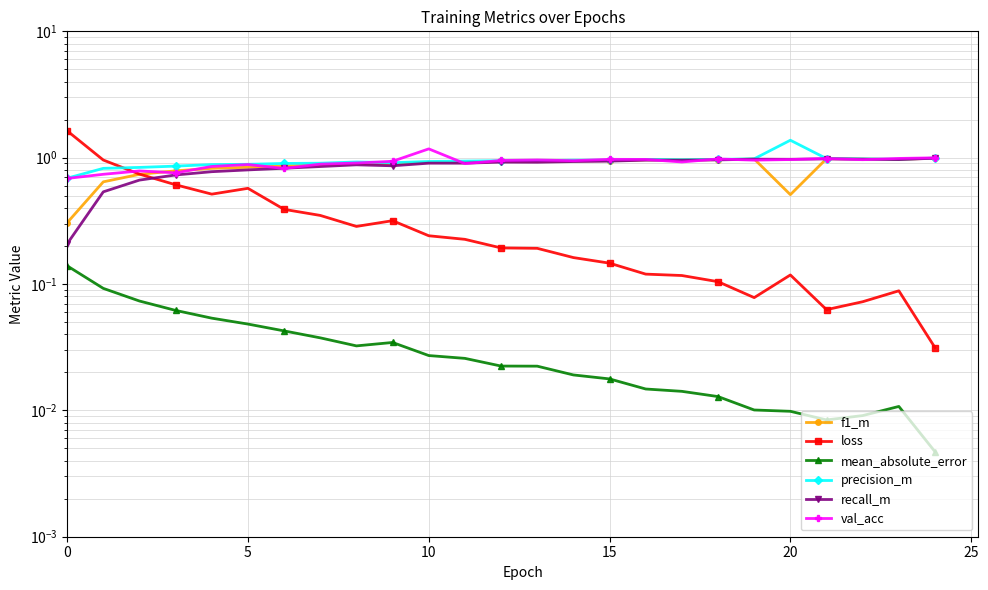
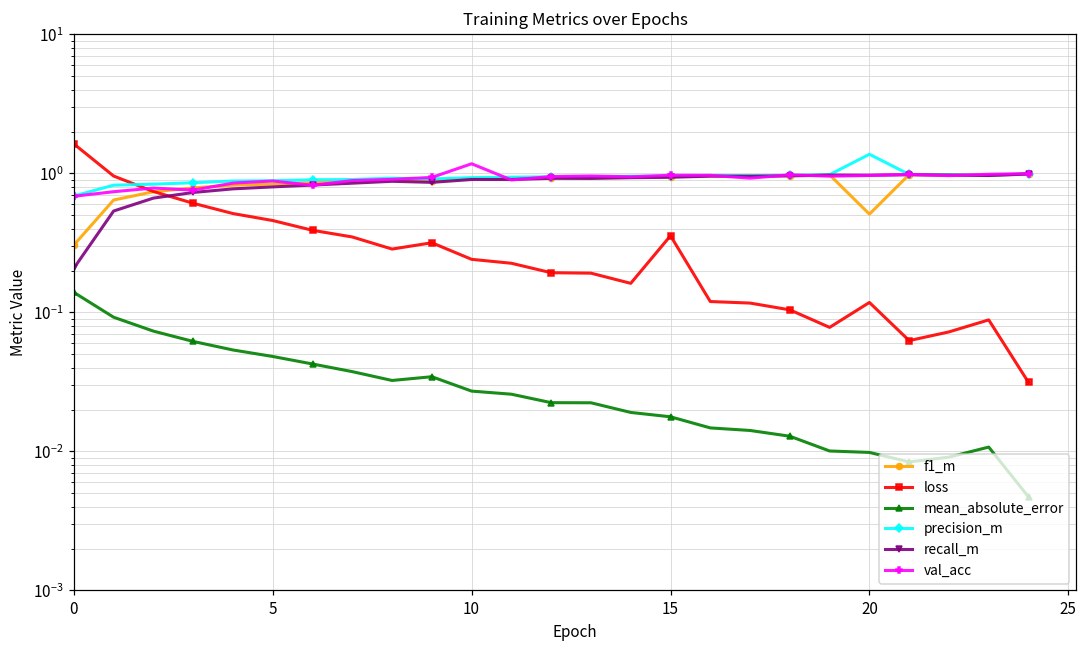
loss, 5: 0.6 -> 0.46
loss, 15: 0.15 -> 0.36
